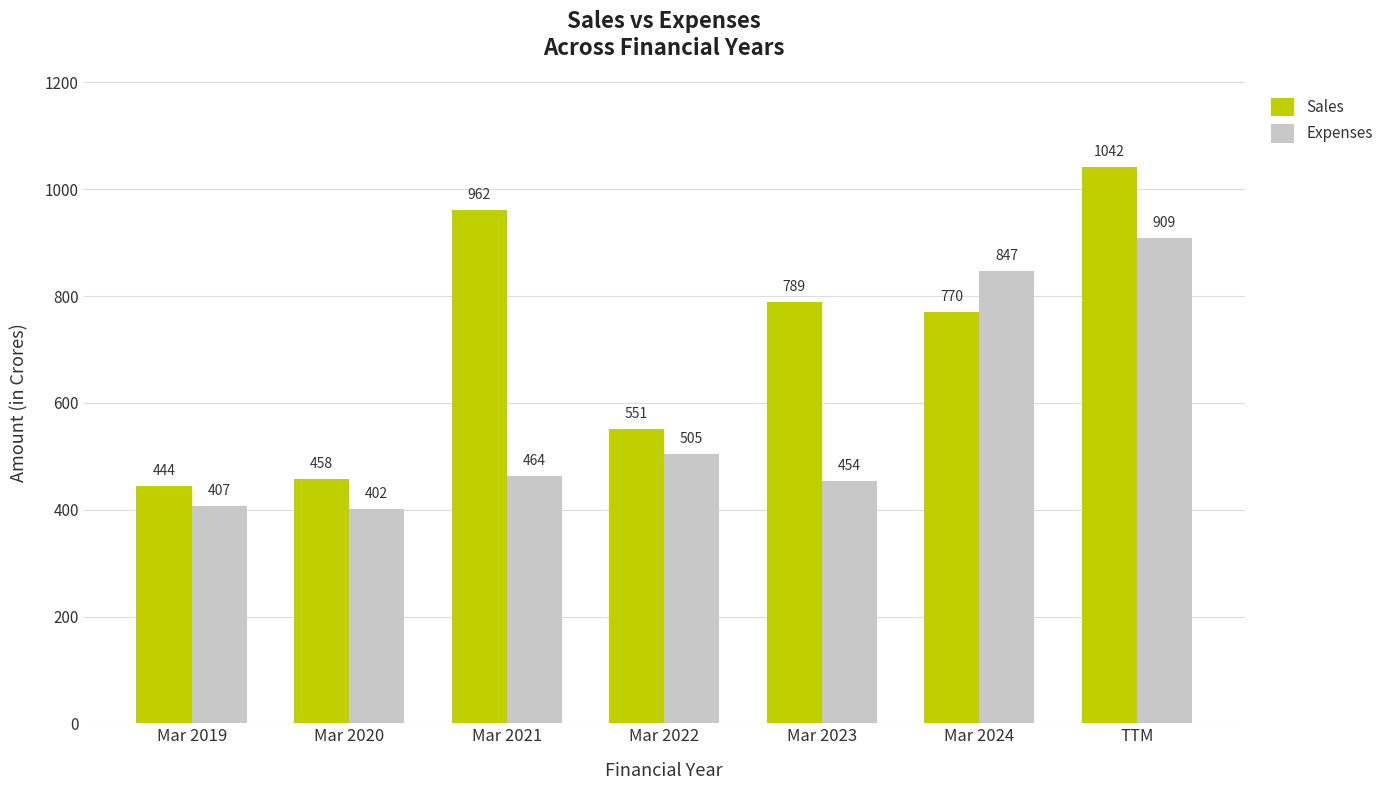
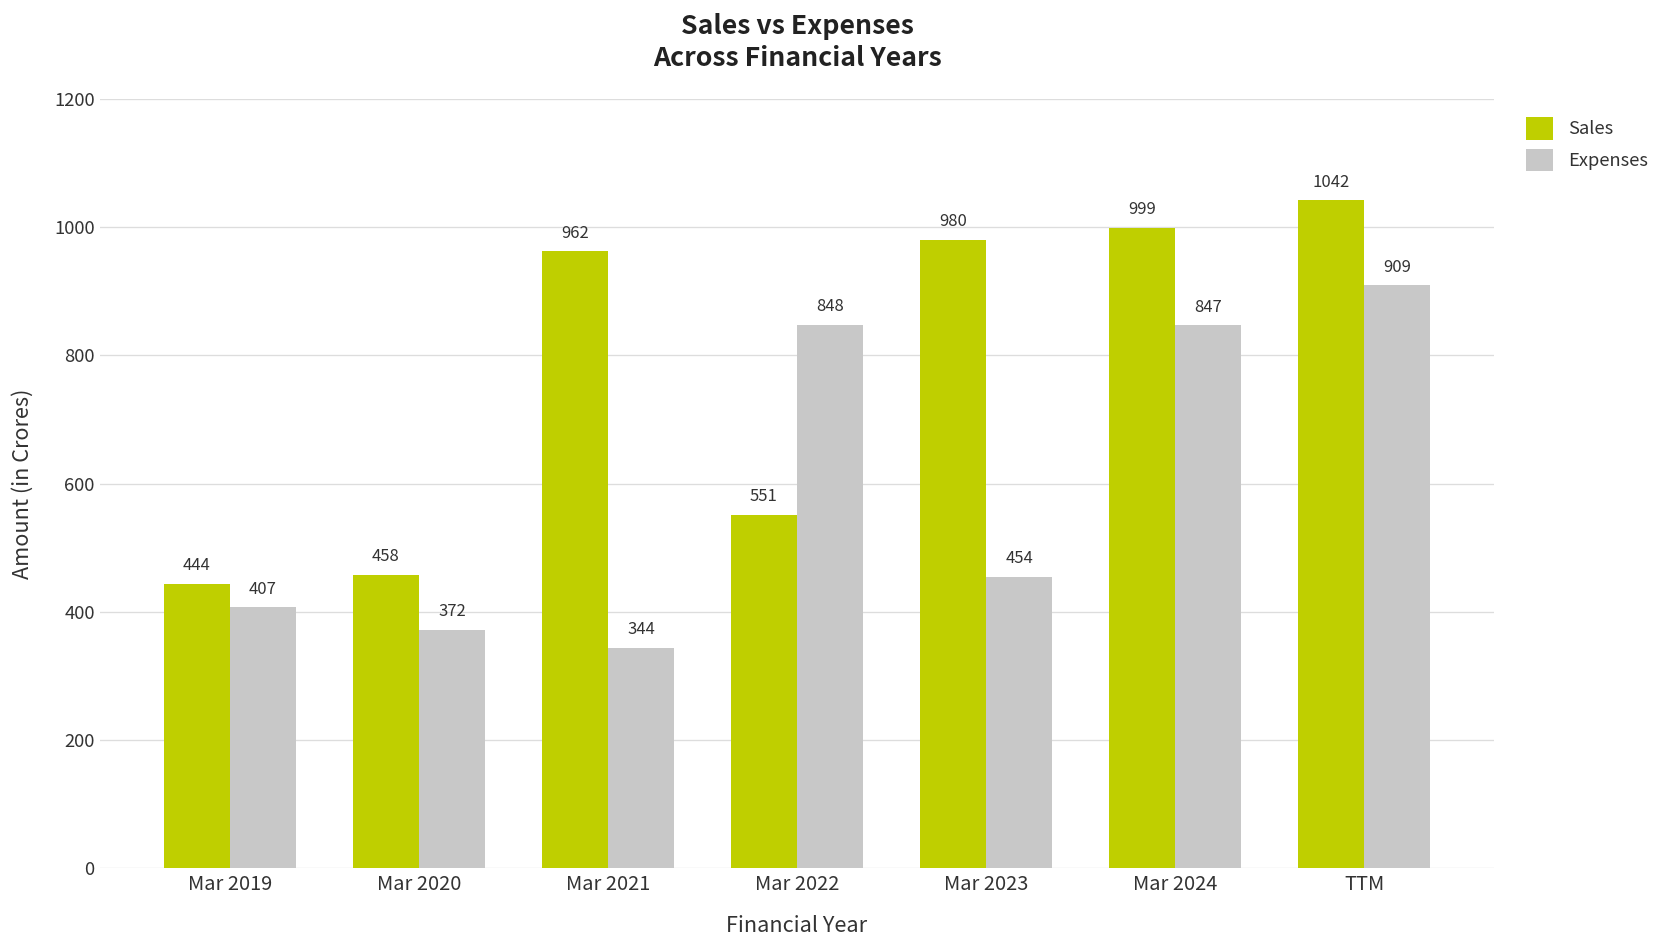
Expenses, Mar 2020: 402 -> 372
Expenses, Mar 2021: 464 -> 344
Expenses, Mar 2022: 505 -> 848
Sales, Mar 2023: 789 -> 980
Sales, Mar 2024: 770 -> 999
